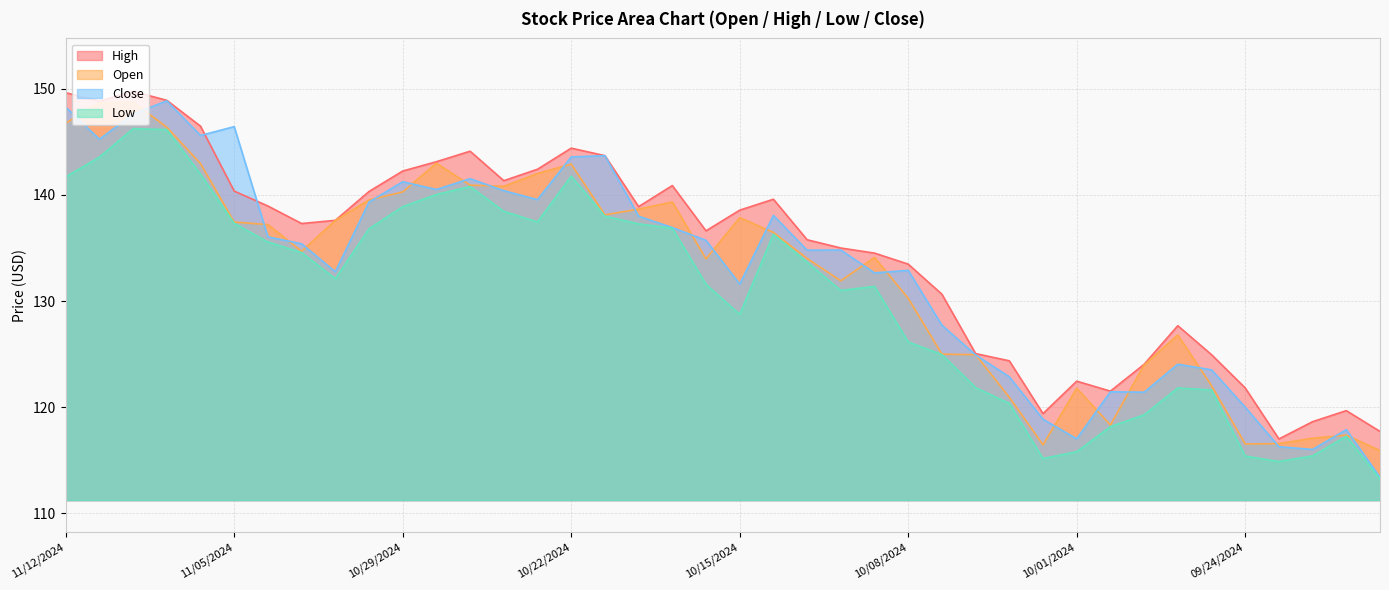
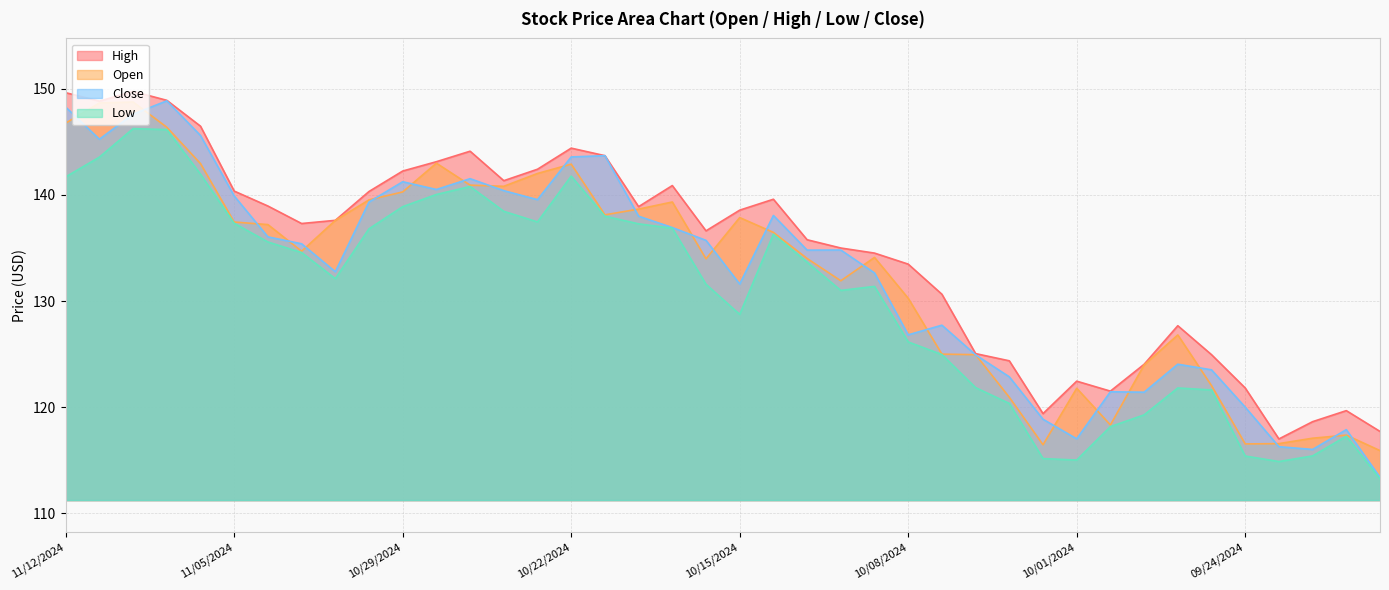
Close, 11/05/2024: 146.5 -> 139.9
Close, 10/08/2024: 132.9 -> 126.8
Low, 10/01/2024: 115.8 -> 115.0
